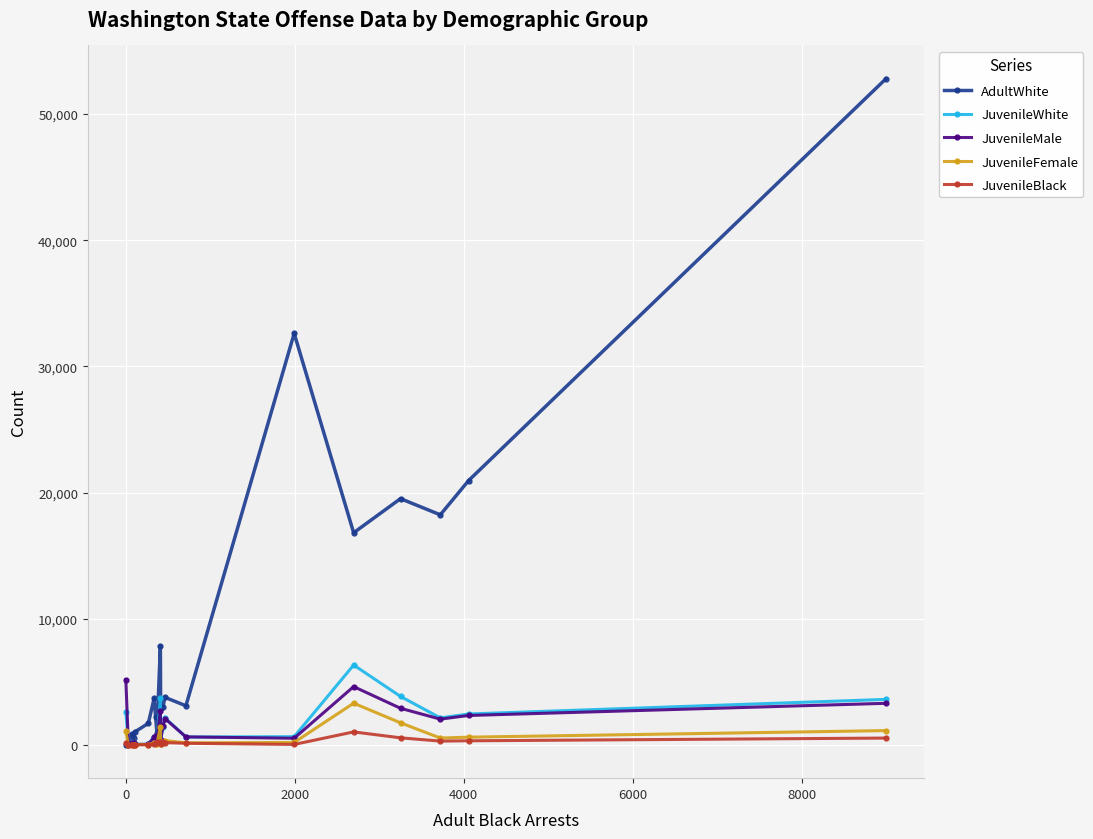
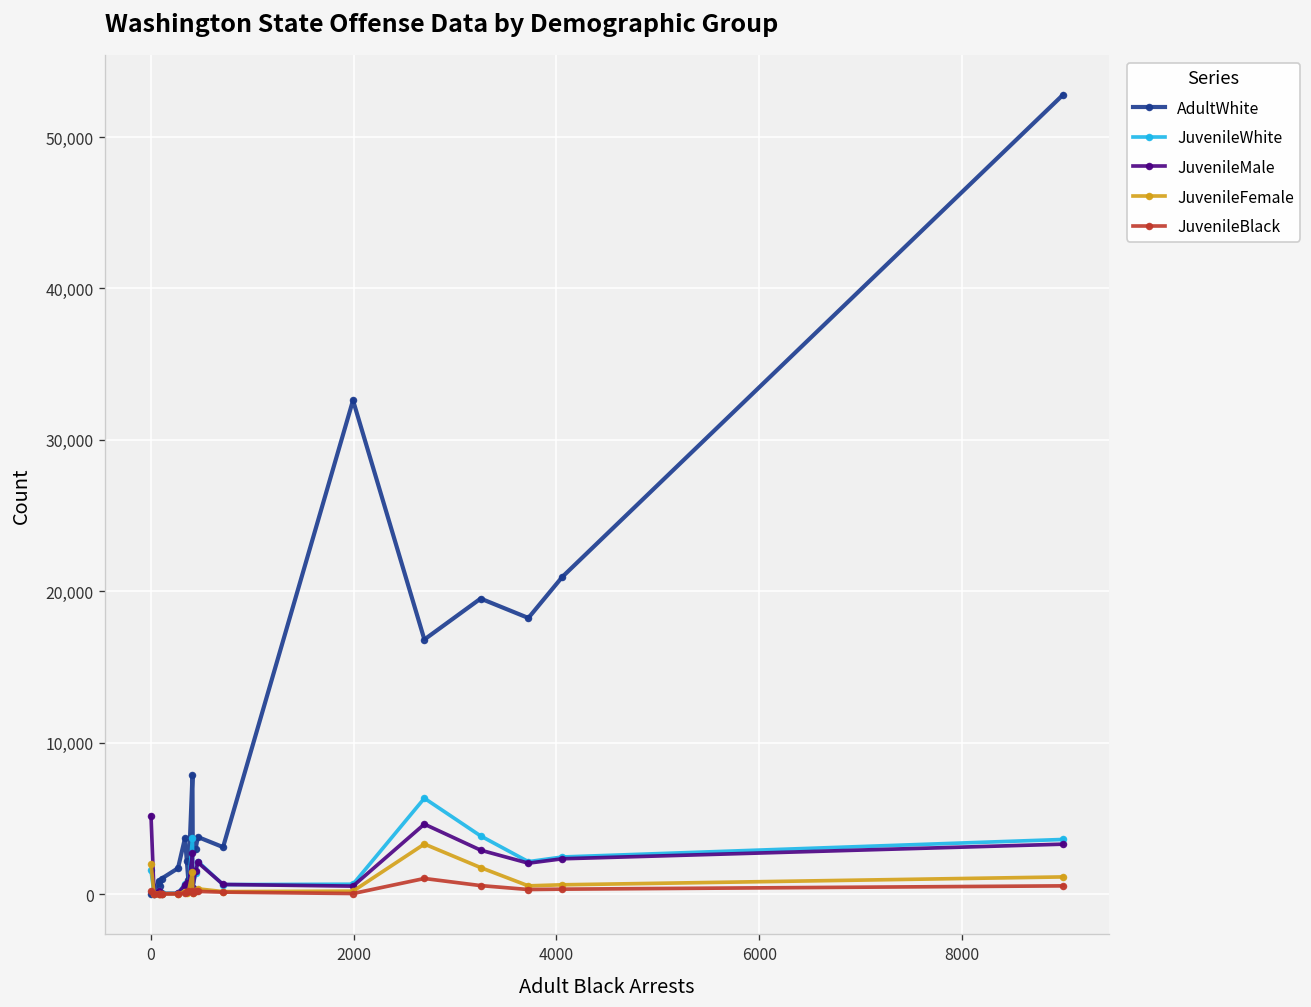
JuvenileWhite, 0: 2,600 -> 1,600
JuvenileFemale, 0: 1,100 -> 2,000
